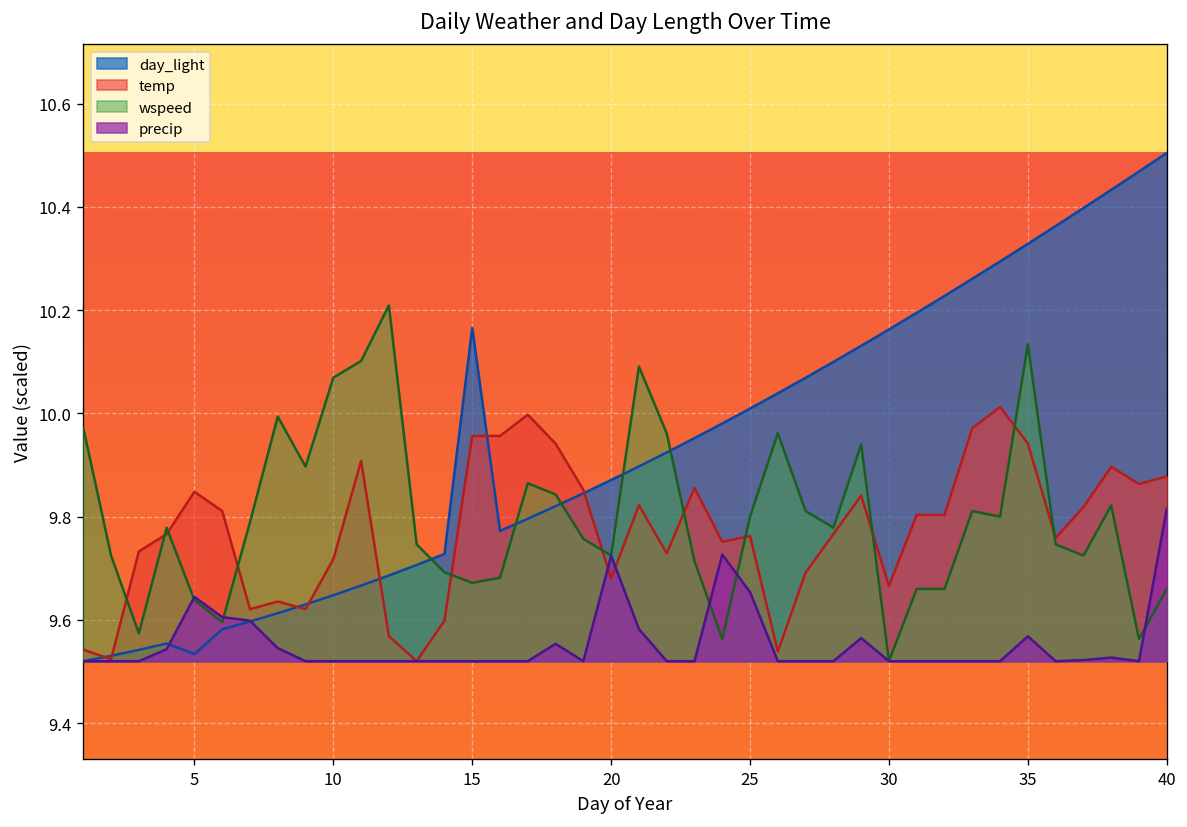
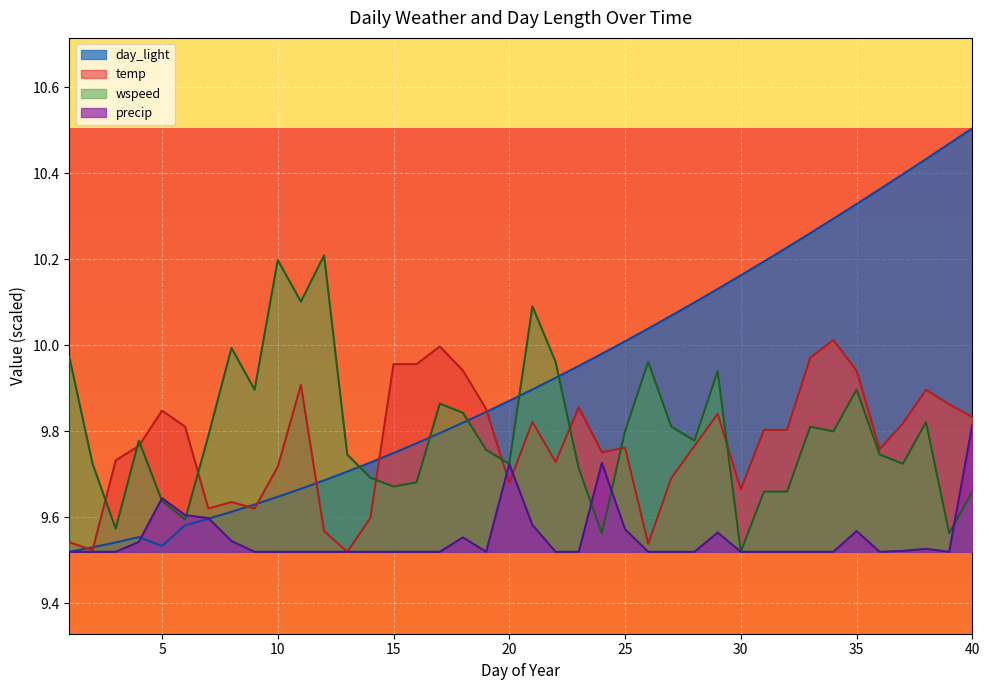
wspeed, 10: 10.07 -> 10.20
day_light, 15: 10.17 -> 9.75
precip, 25: 9.65 -> 9.57
wspeed, 35: 10.13 -> 9.90
temp, 40: 9.88 -> 9.83
